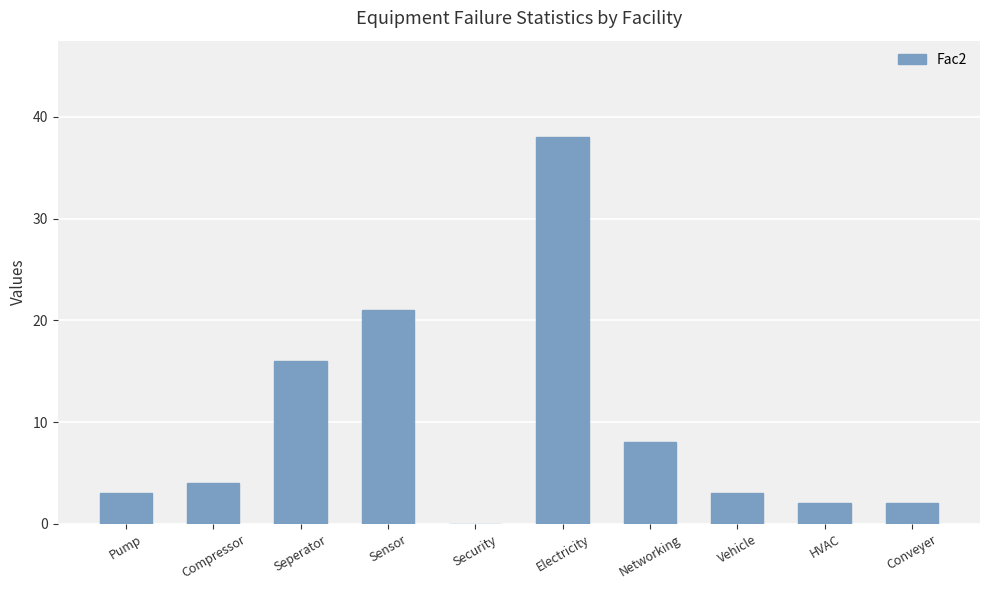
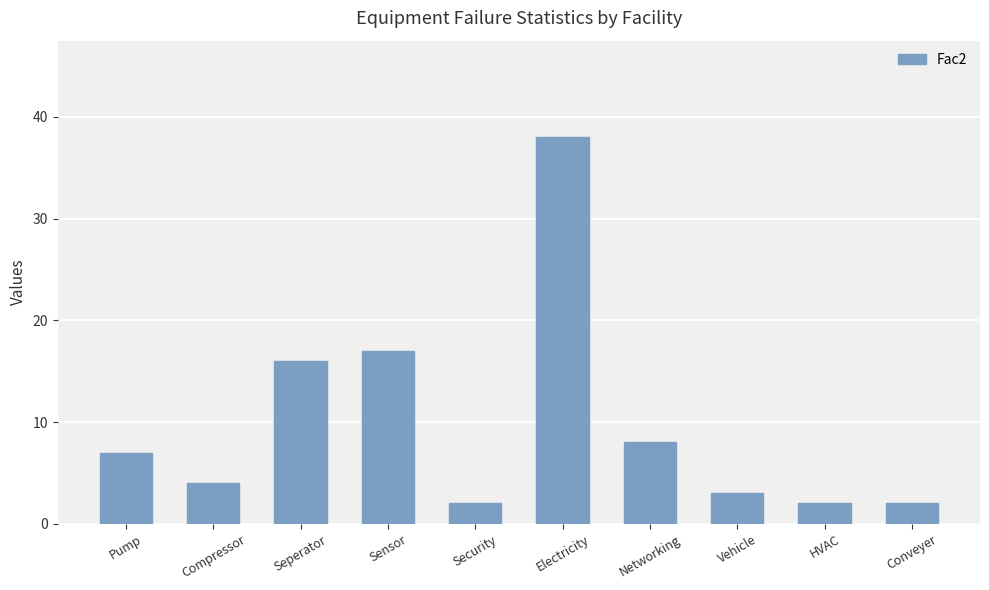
Pump: 3 -> 7
Sensor: 21 -> 17
Security: 0 -> 2
